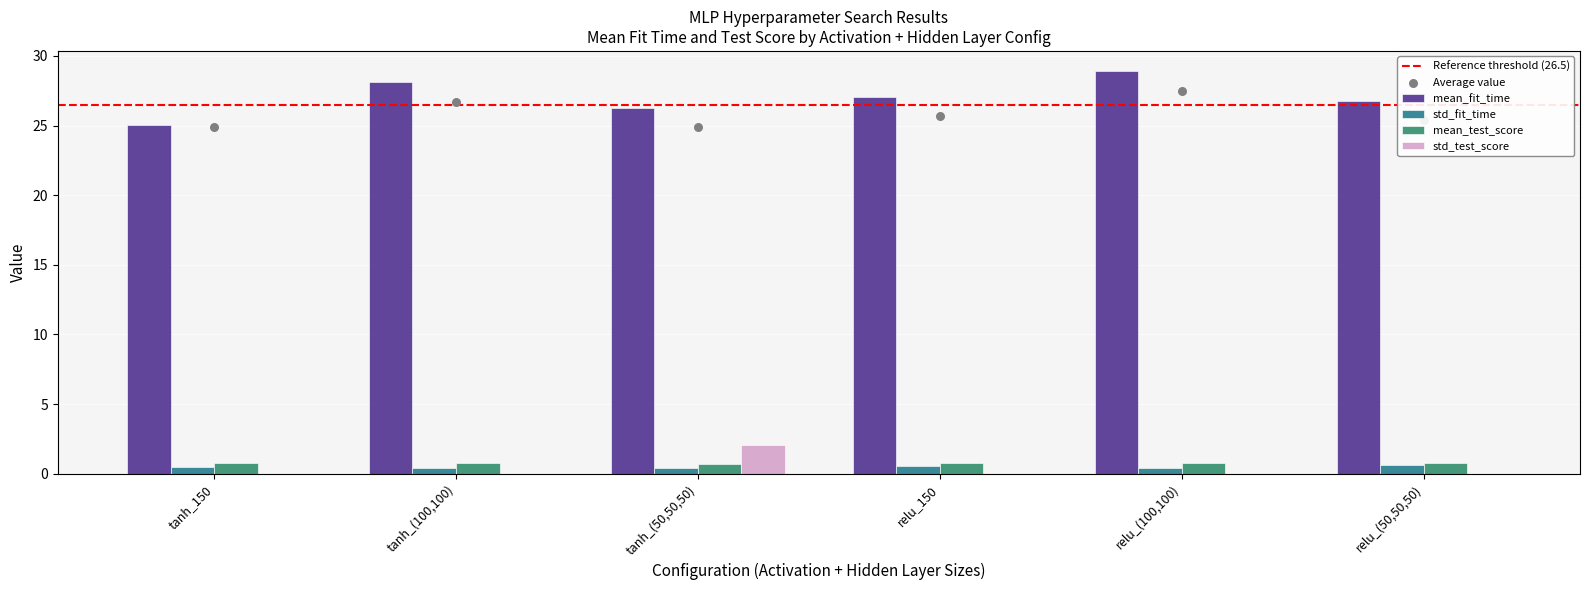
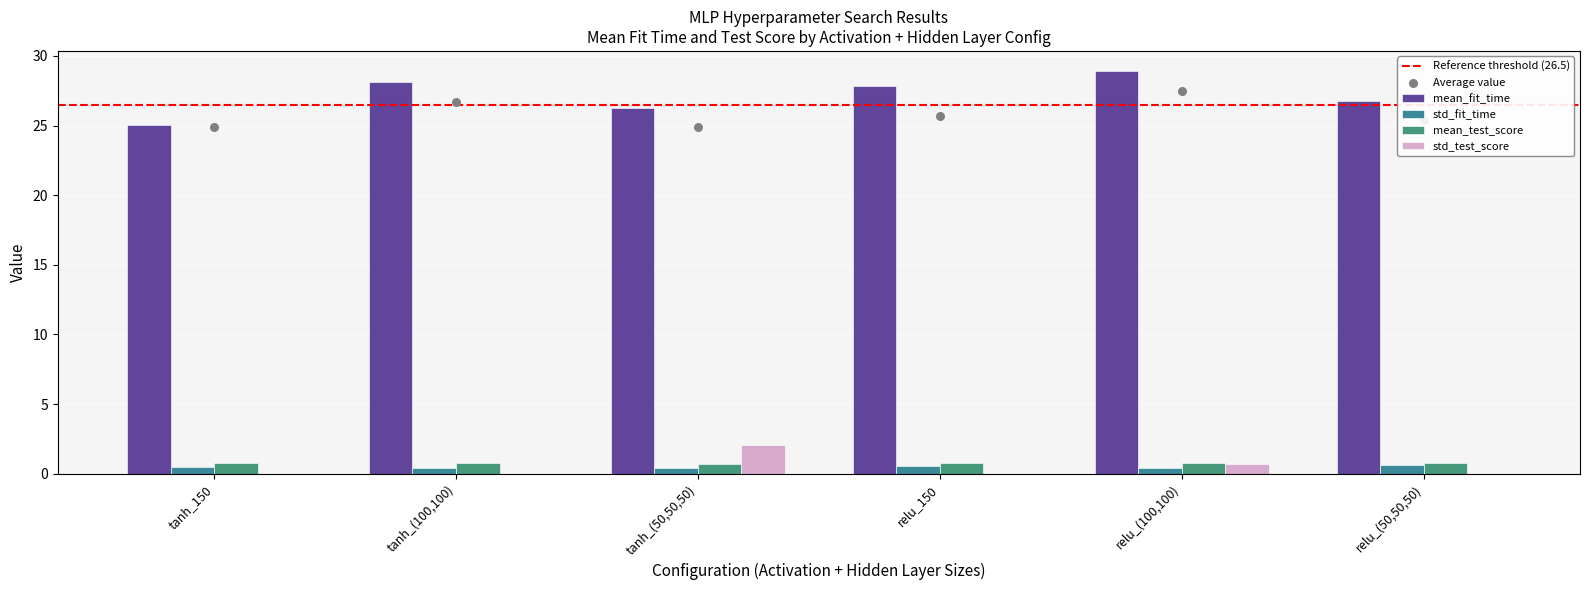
mean_fit_time, relu_150: 27.1 -> 27.8
std_test_score, relu_(100,100): 0.0 -> 0.7
